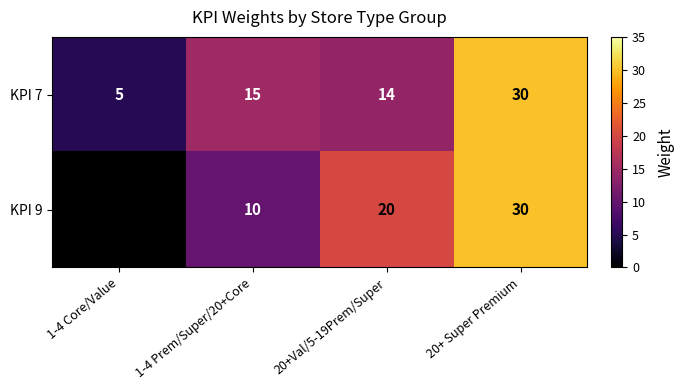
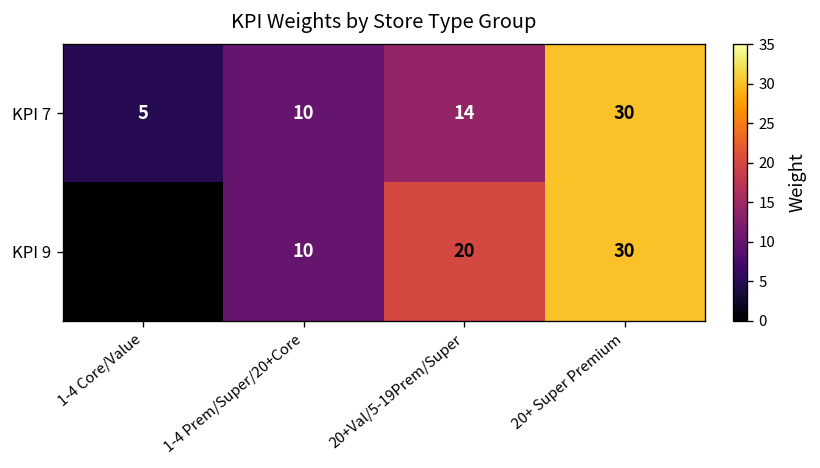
KPI 7, 1-4 Prem/Super/20+Core: 15 -> 10
